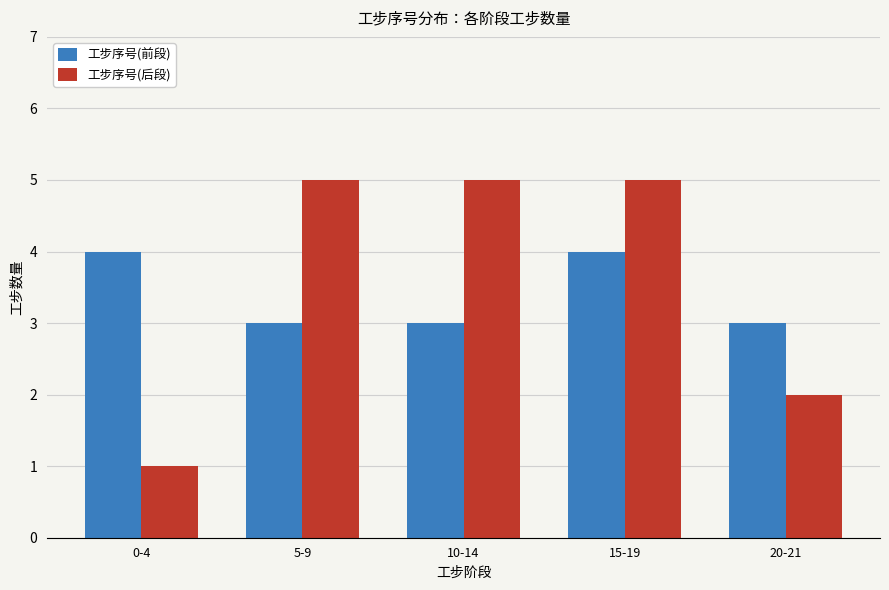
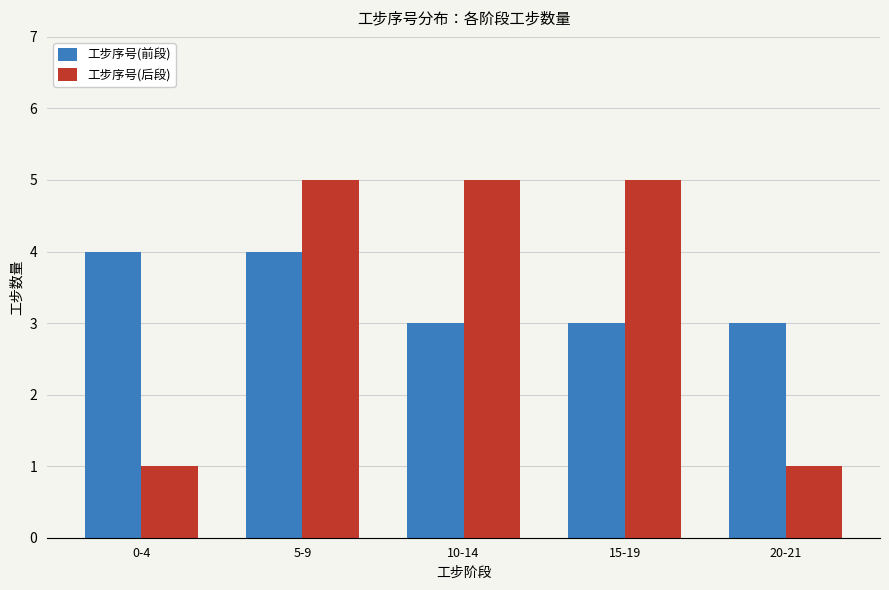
工步序号(前段), 5-9: 3 -> 4
工步序号(前段), 15-19: 4 -> 3
工步序号(后段), 20-21: 2 -> 1
